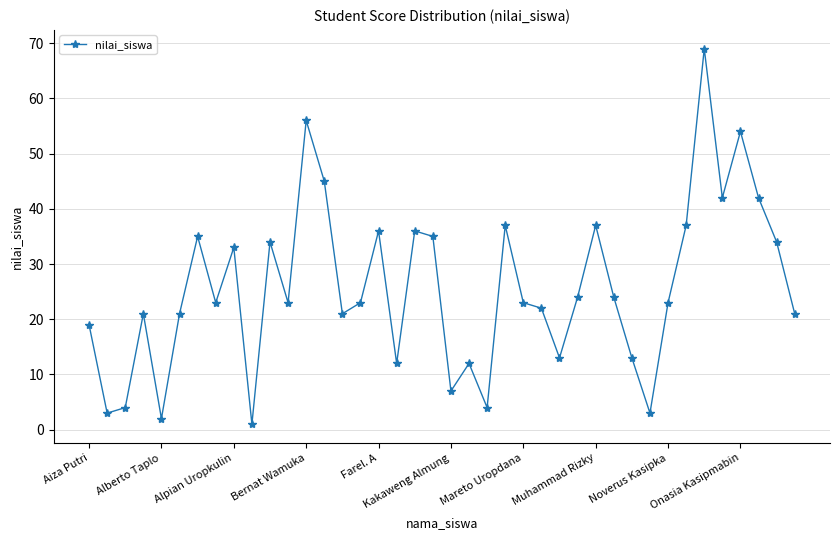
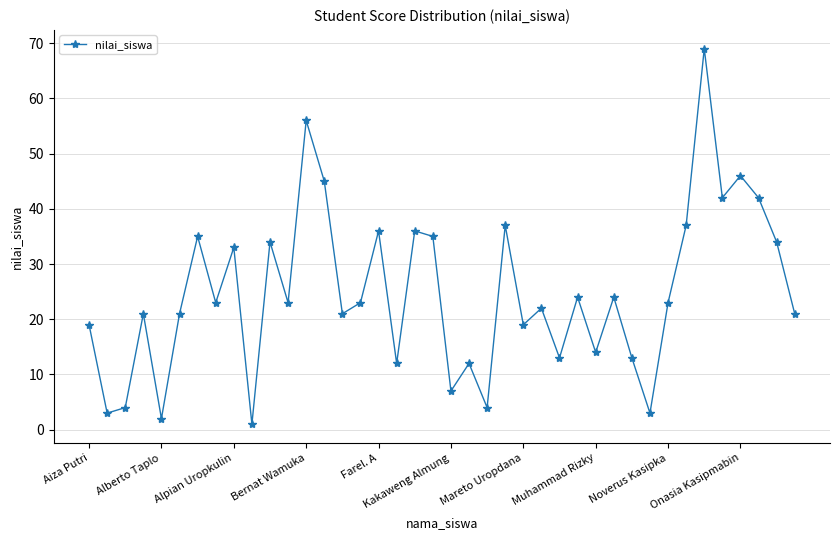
Mareto Uropdana: 23 -> 19
Muhammad Rizky: 37 -> 14
Onasia Kasipmabin: 54 -> 46
